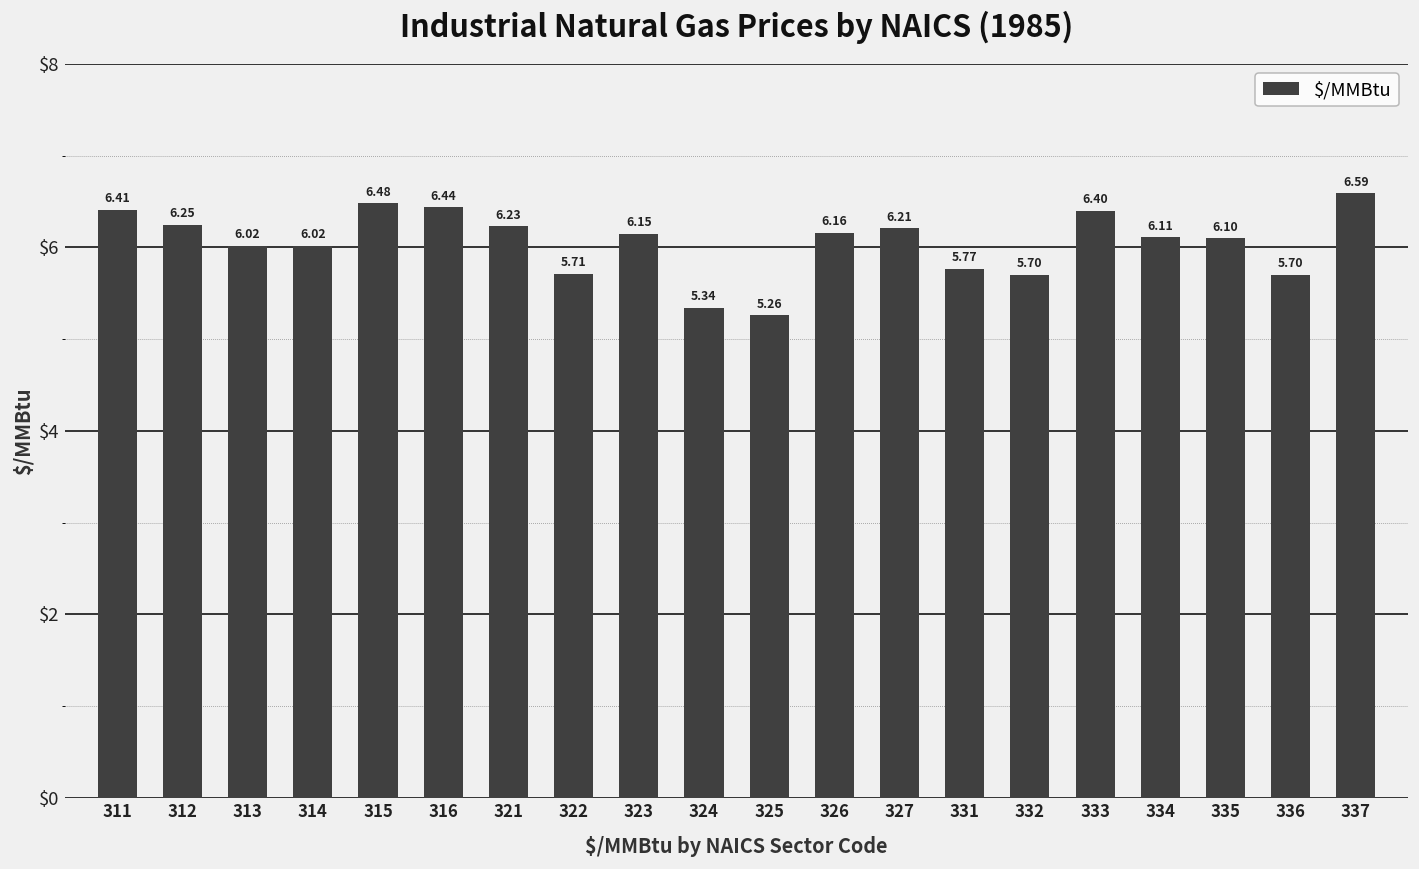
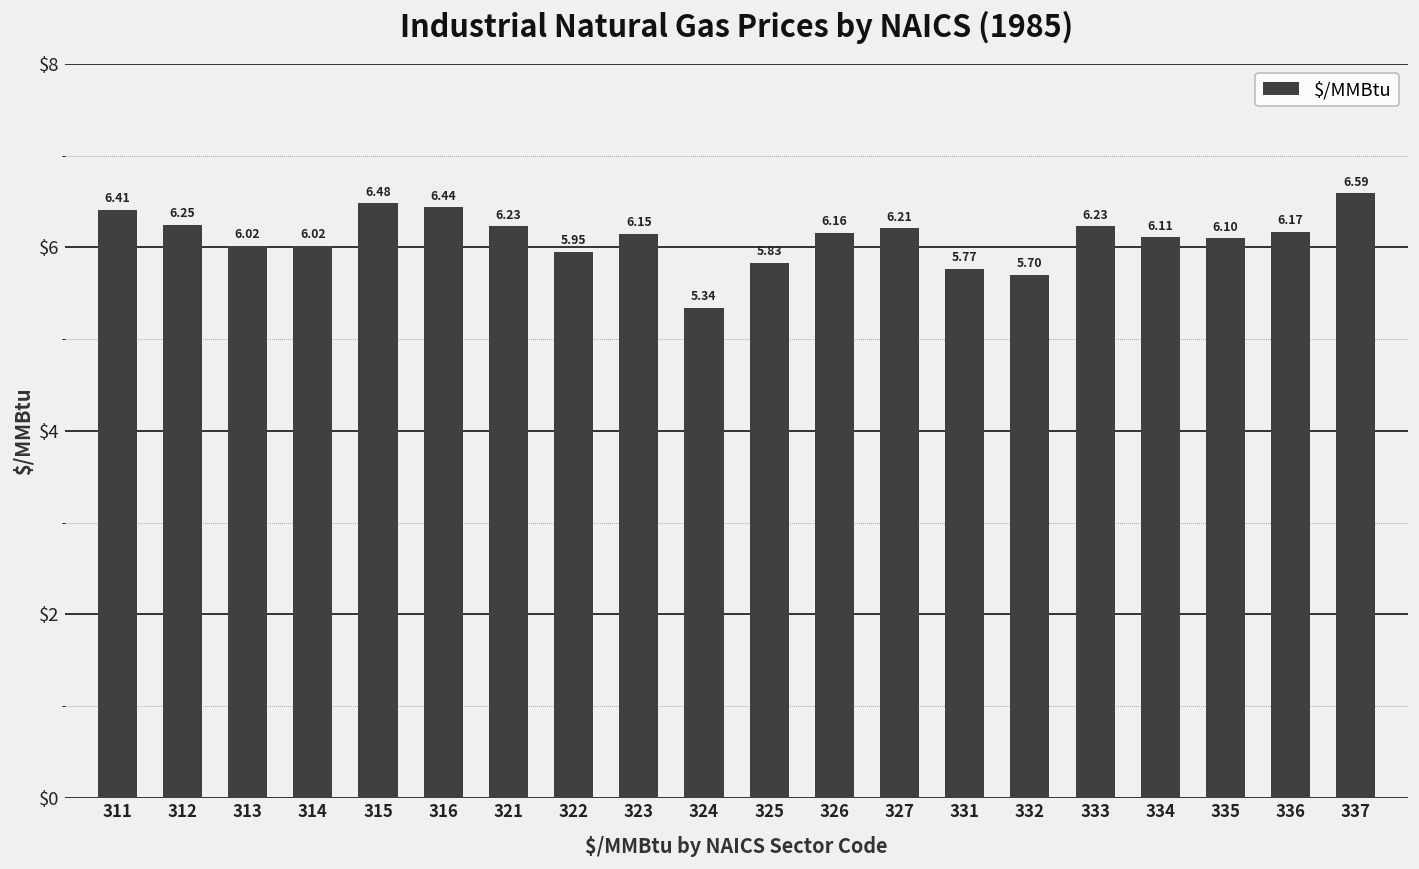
322: 5.71 -> 5.95
325: 5.26 -> 5.83
333: 6.40 -> 6.23
336: 5.70 -> 6.17
